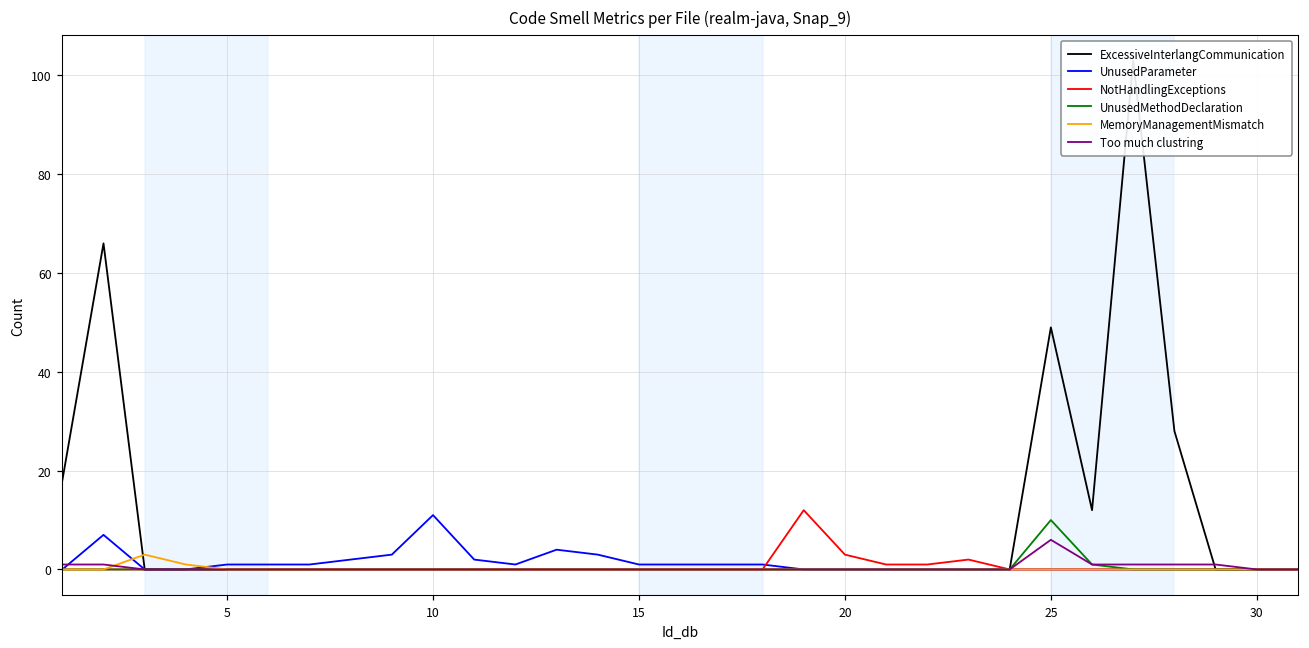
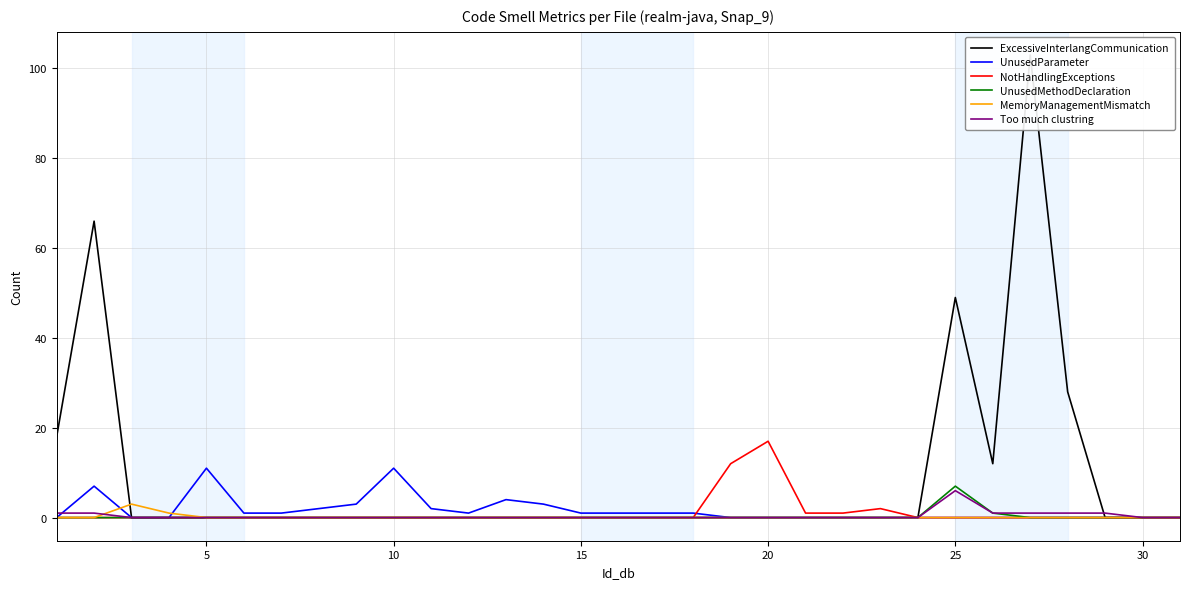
UnusedParameter, 5: 1 -> 11
NotHandlingExceptions, 20: 3 -> 17
UnusedMethodDeclaration, 25: 10 -> 7
